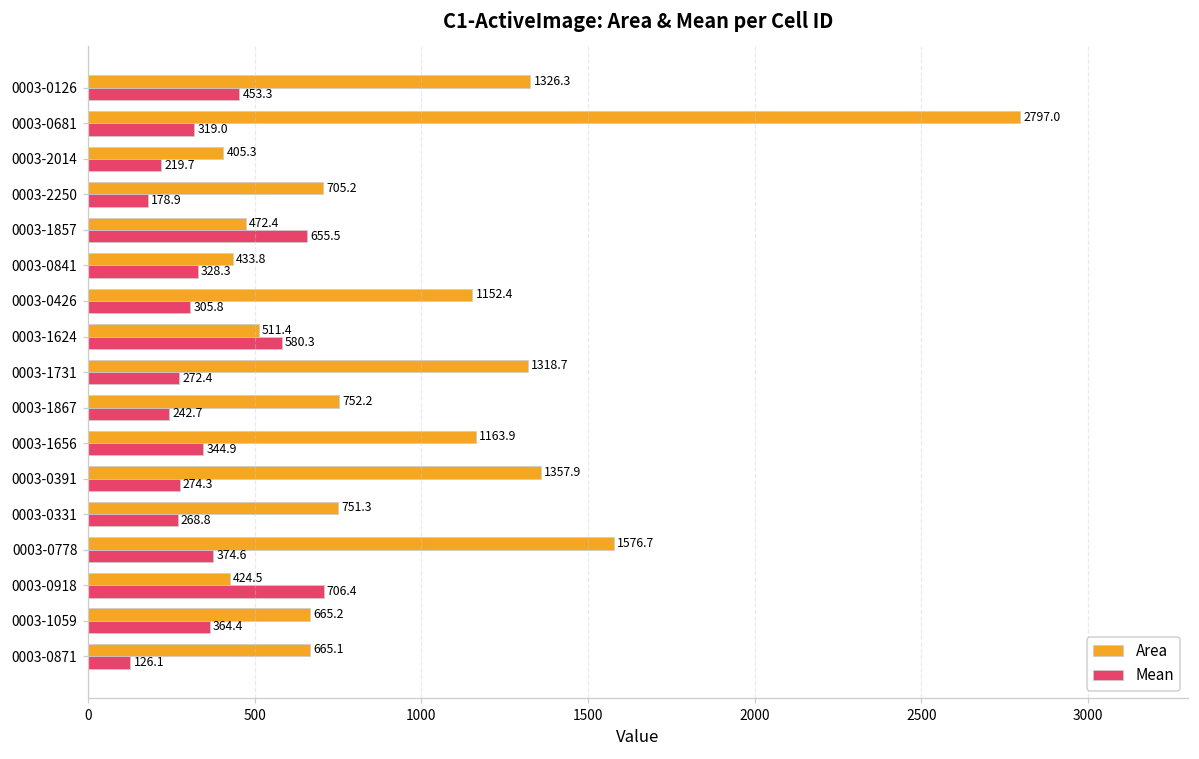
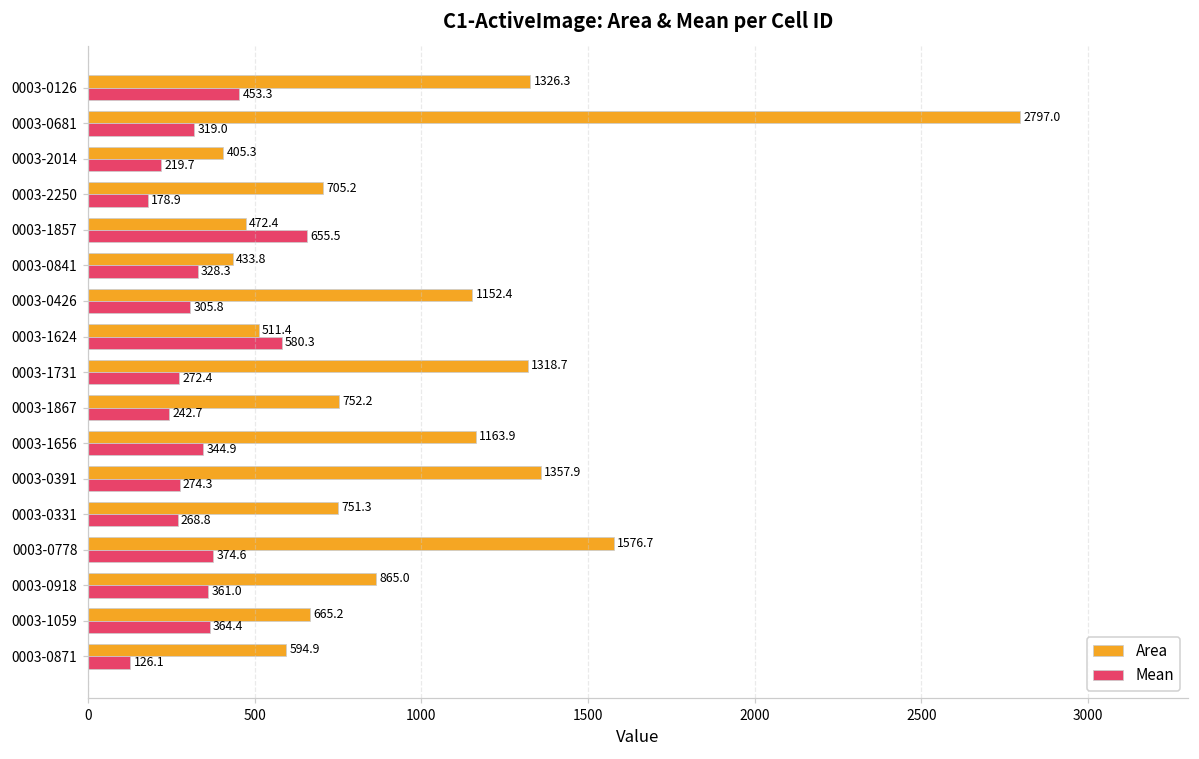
Area, 0003-0918: 424.5 -> 865.0
Mean, 0003-0918: 706.4 -> 361.0
Area, 0003-0871: 665.1 -> 594.9
